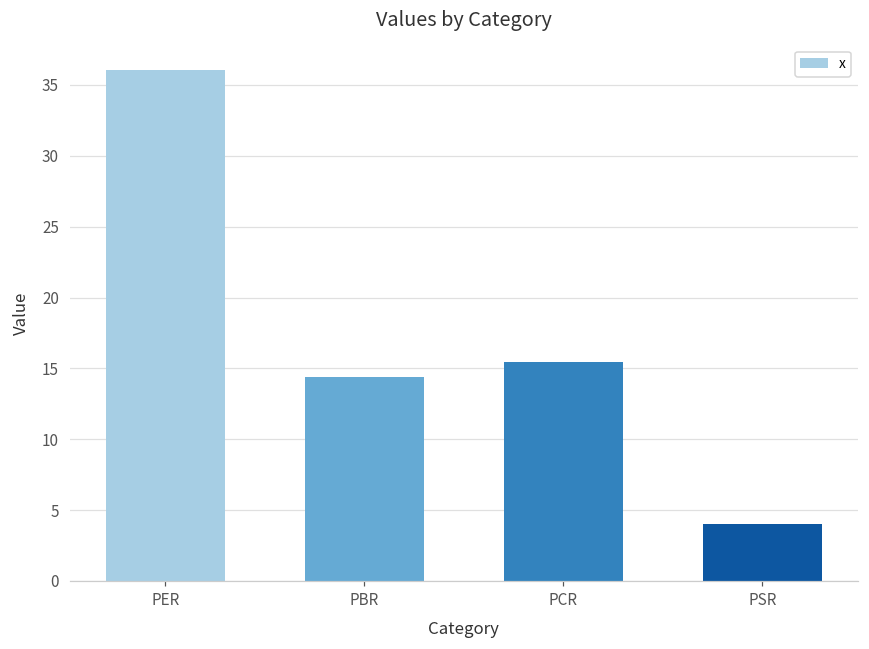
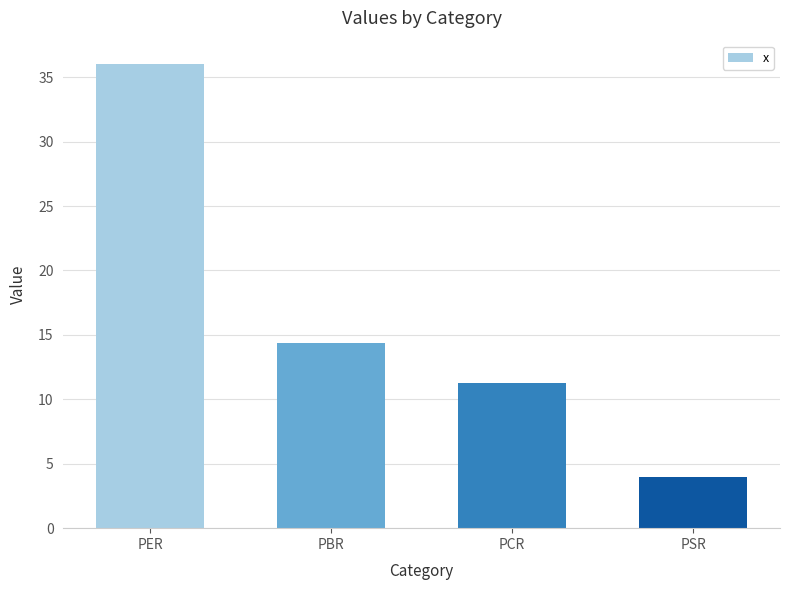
PCR: 15.4 -> 11.3
